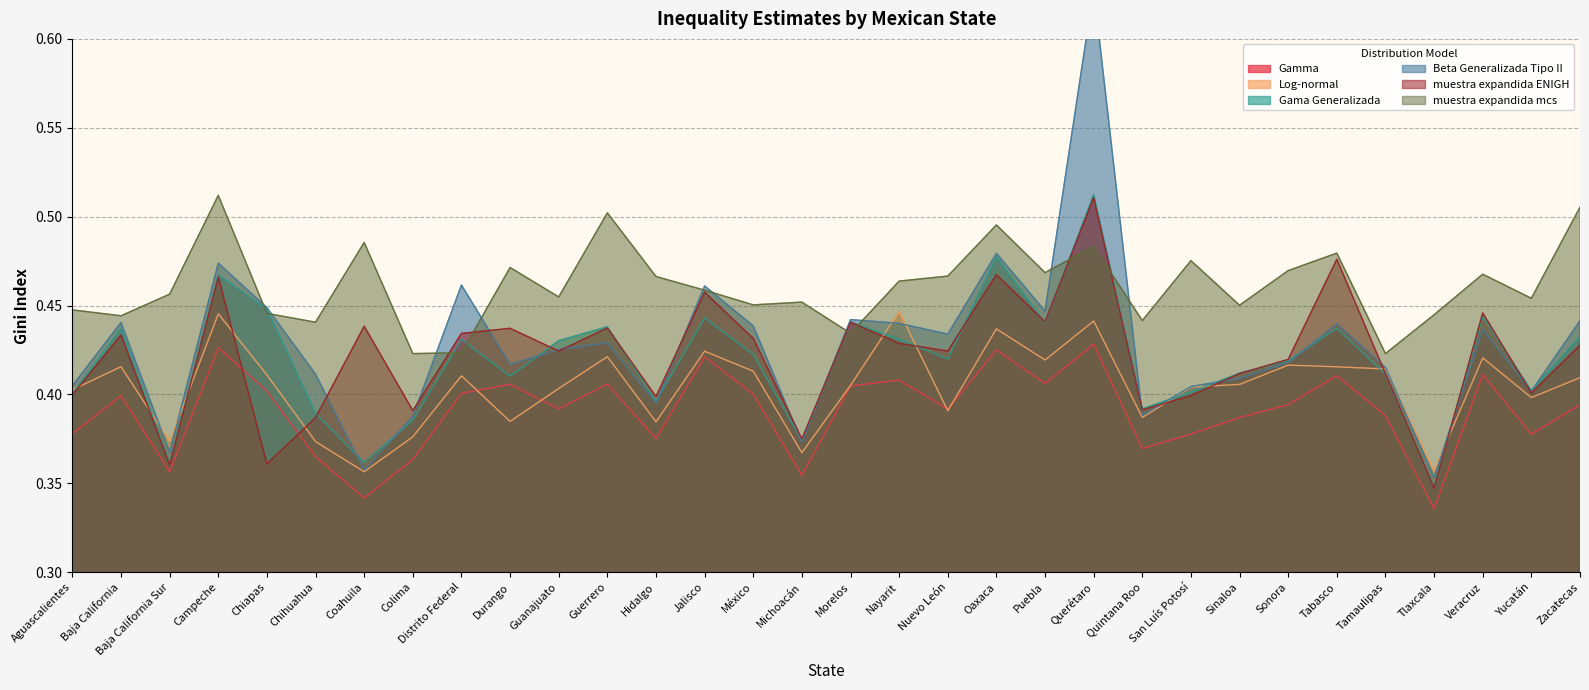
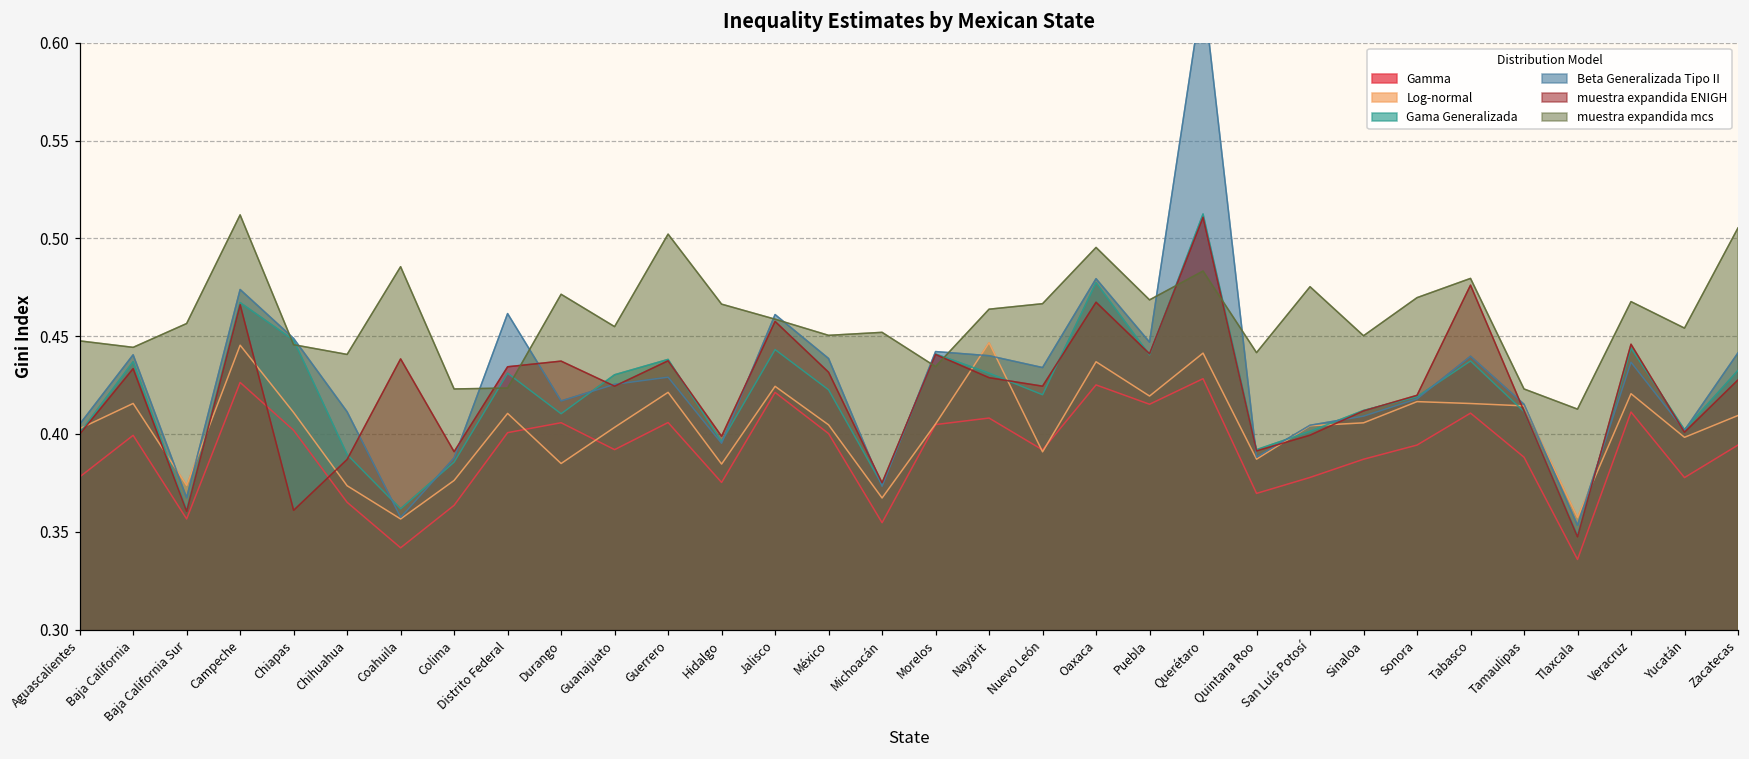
Log-normal, México: 0.413 -> 0.405
Gamma, Puebla: 0.406 -> 0.415
muestra expandida mcs, Tlaxcala: 0.445 -> 0.413
